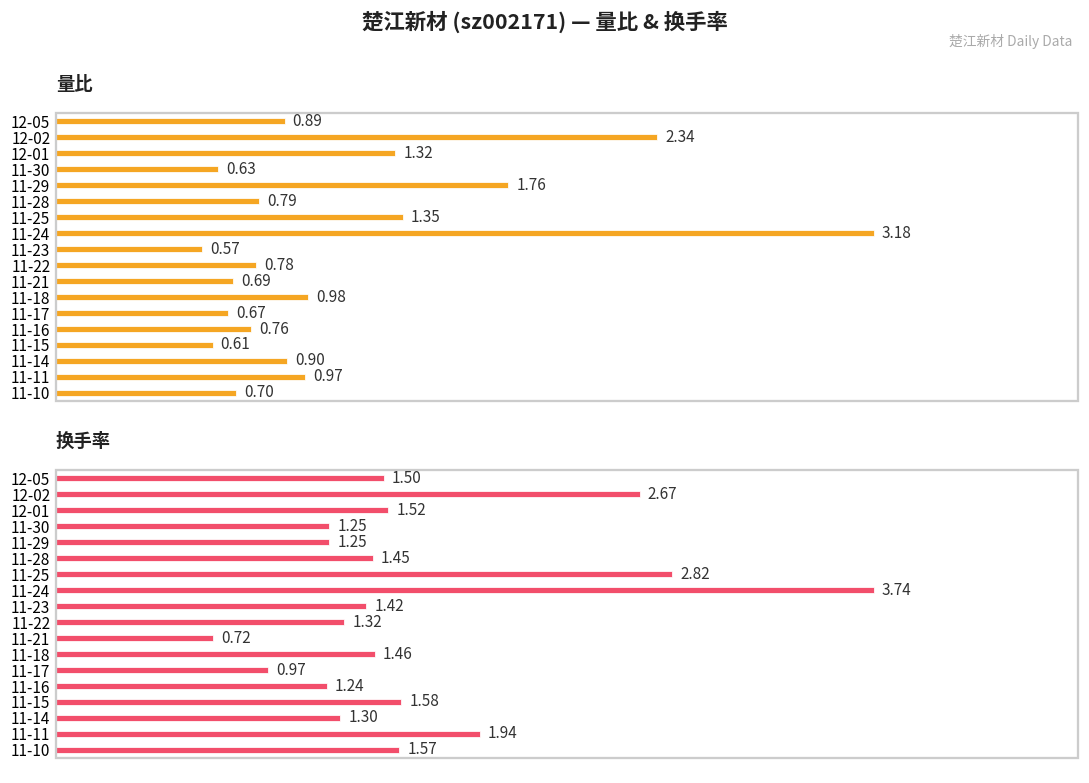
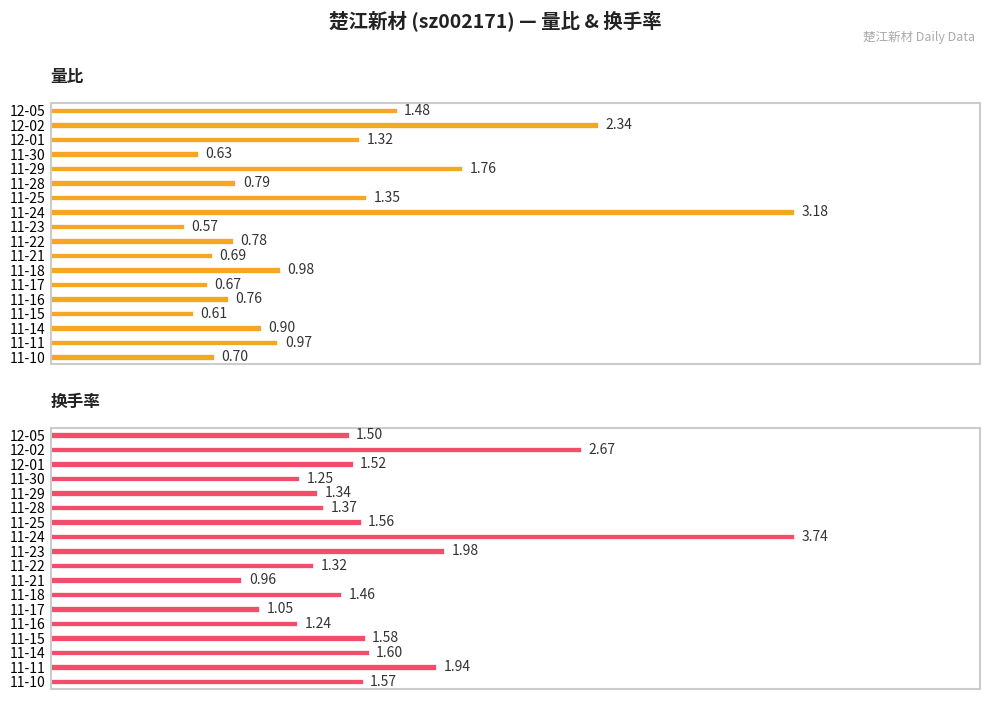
量比, 12-05: 0.89 -> 1.48
换手率, 11-29: 1.25 -> 1.34
换手率, 11-28: 1.45 -> 1.37
换手率, 11-25: 2.82 -> 1.56
换手率, 11-23: 1.42 -> 1.98
换手率, 11-21: 0.72 -> 0.96
换手率, 11-17: 0.97 -> 1.05
换手率, 11-14: 1.30 -> 1.60
